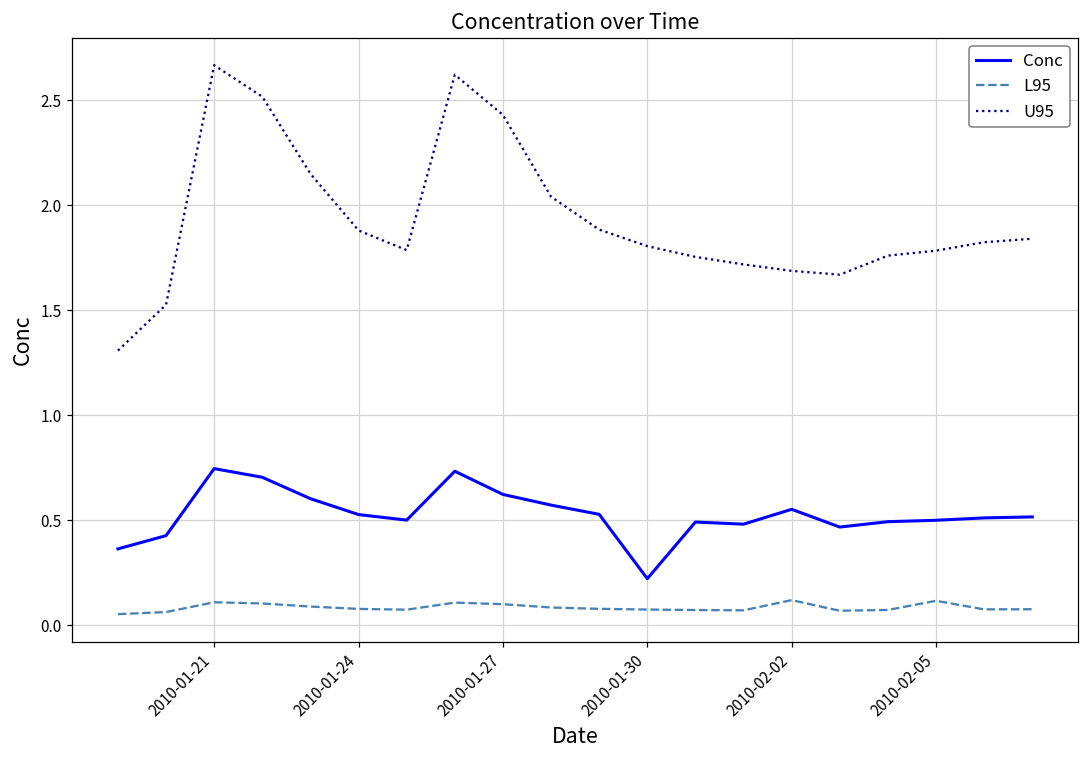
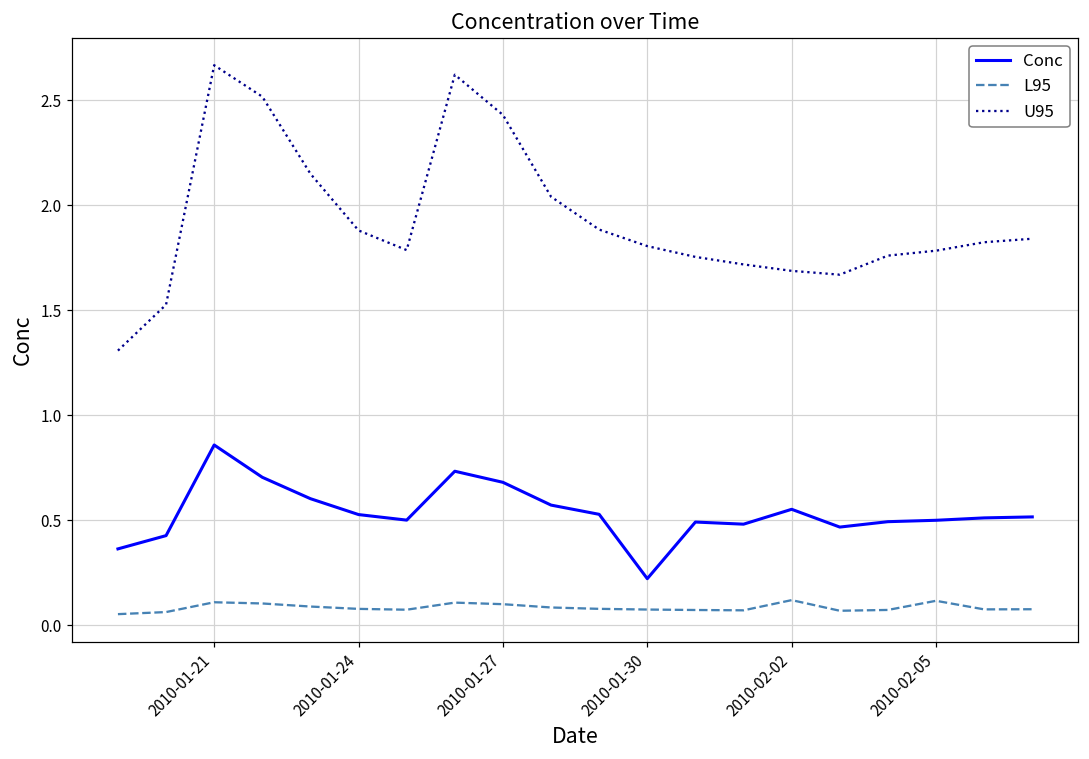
Conc, 2010-01-21: 0.75 -> 0.86
Conc, 2010-01-27: 0.62 -> 0.68
